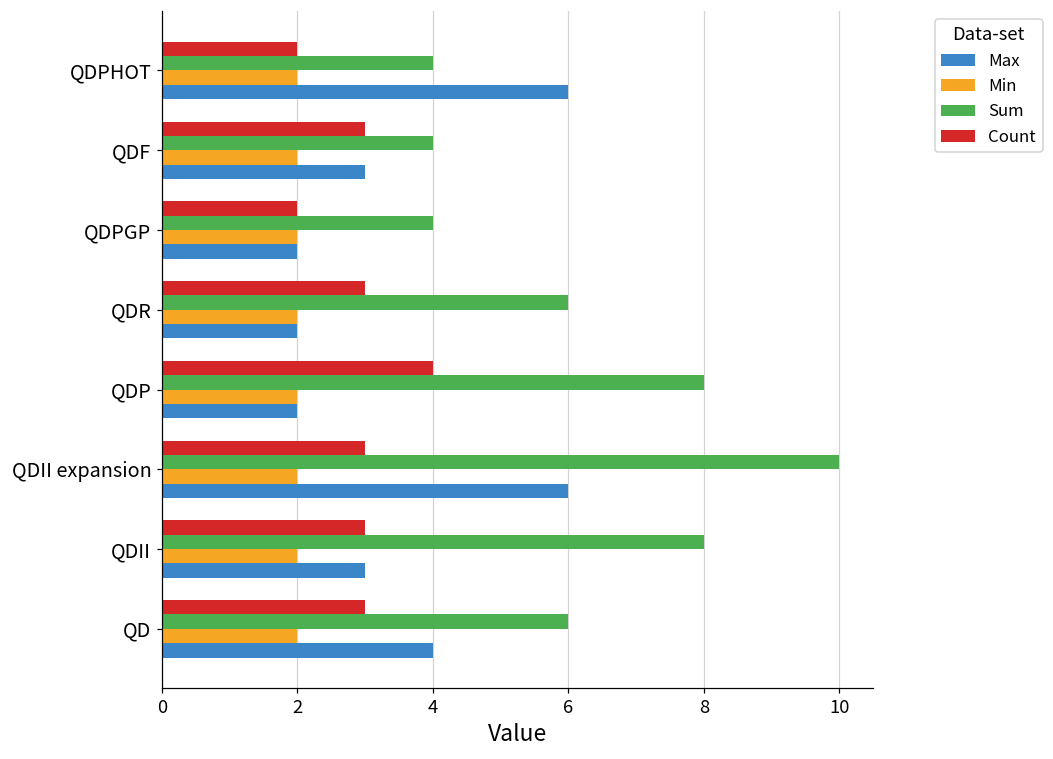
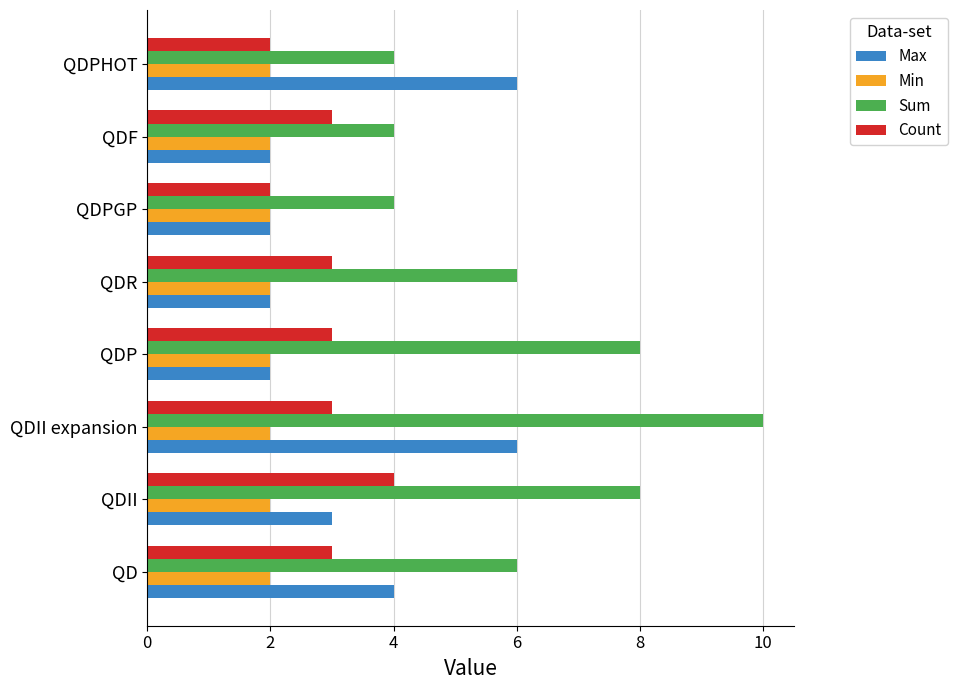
Max, QDF: 3 -> 2
Count, QDP: 4 -> 3
Count, QDII: 3 -> 4
